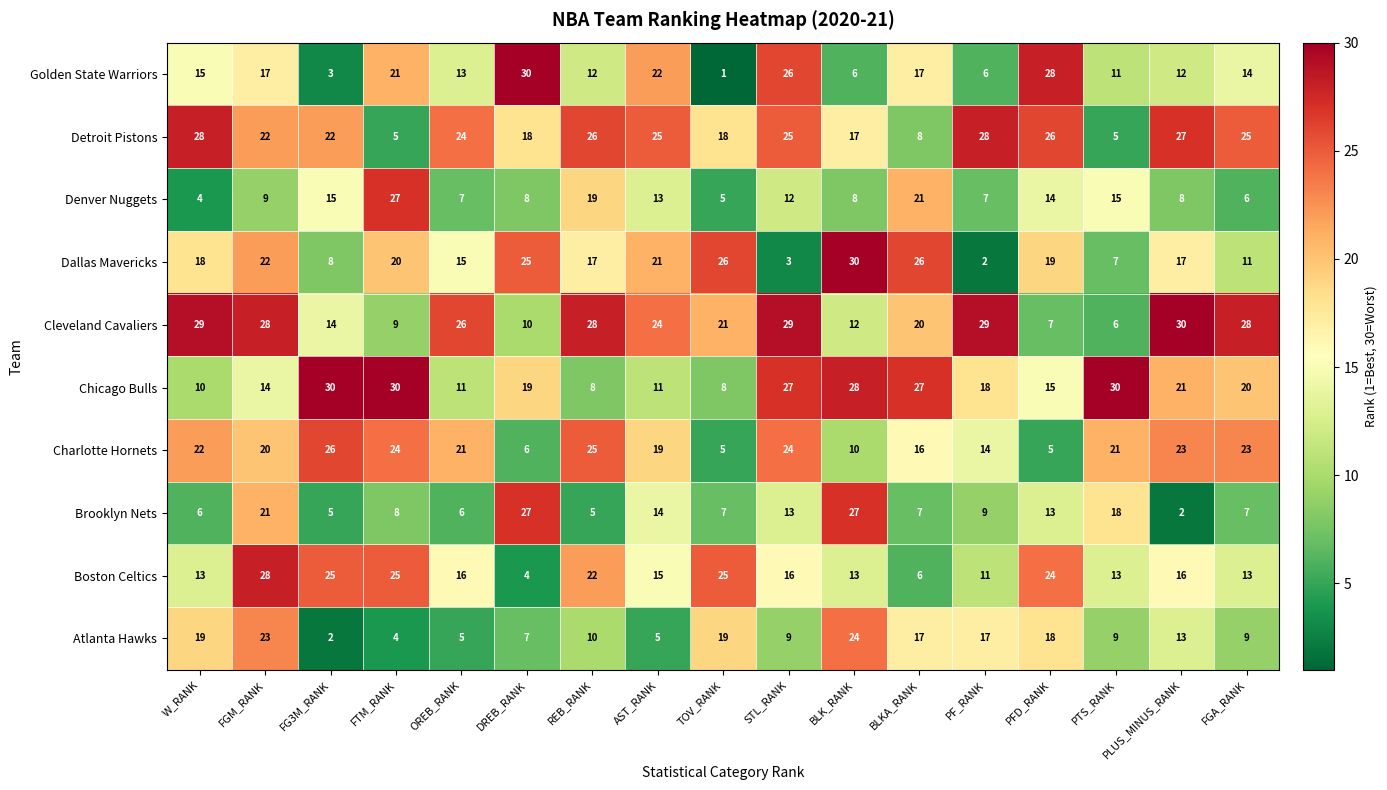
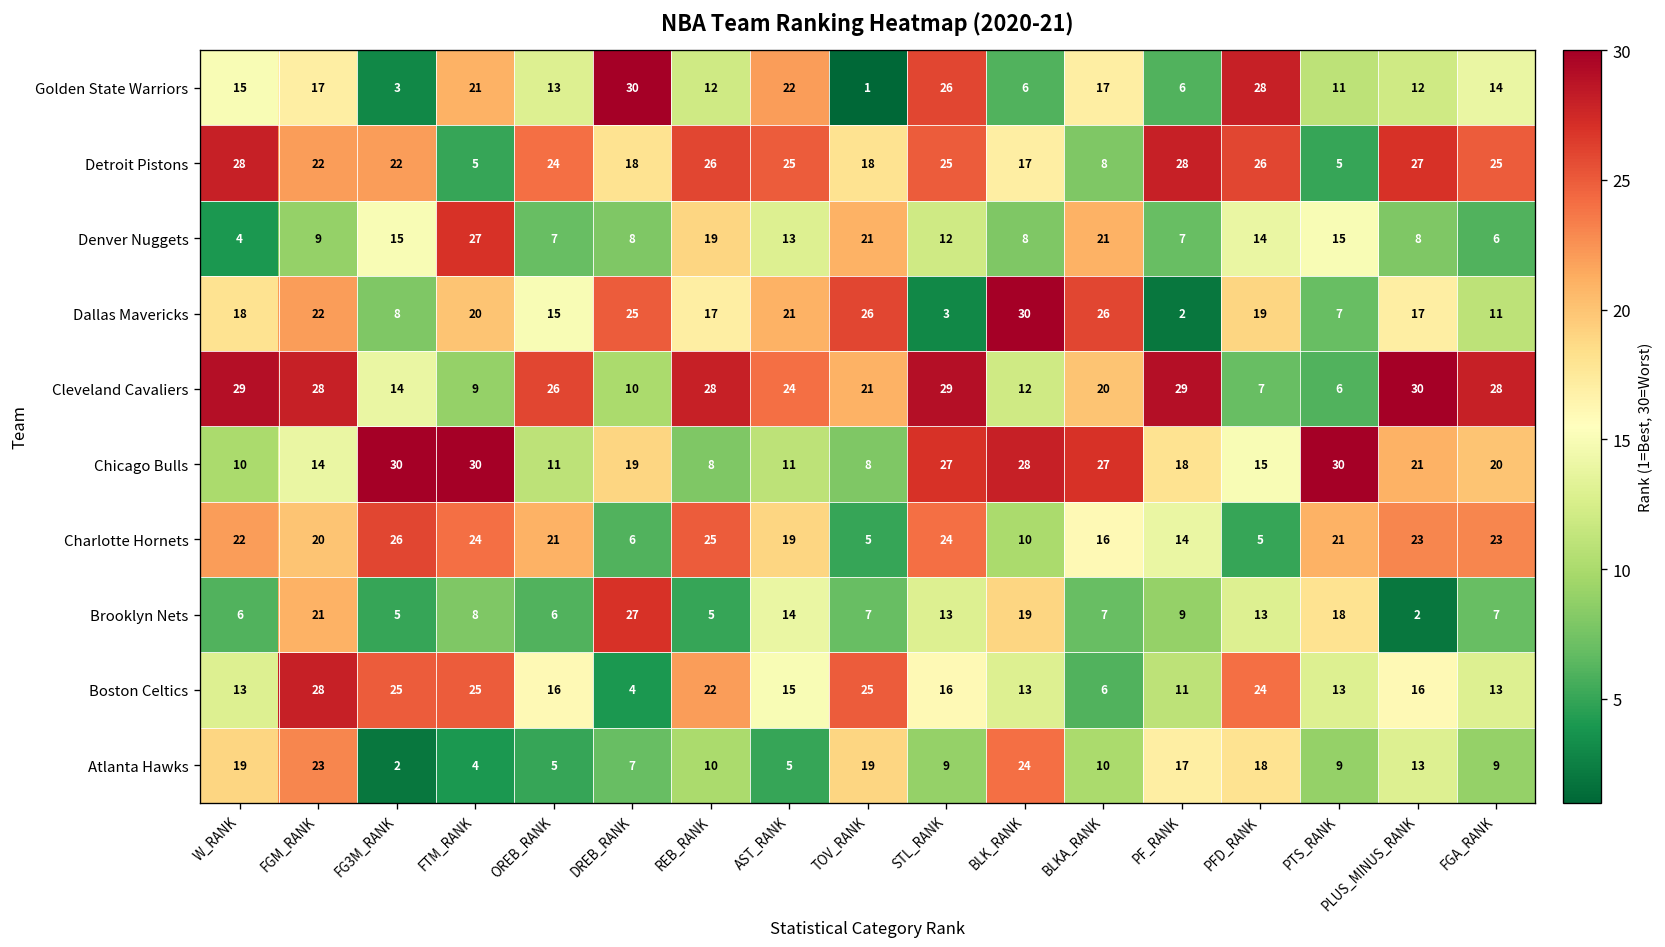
Denver Nuggets, TOV_RANK: 5 -> 21
Brooklyn Nets, BLK_RANK: 27 -> 19
Atlanta Hawks, BLKA_RANK: 17 -> 10
